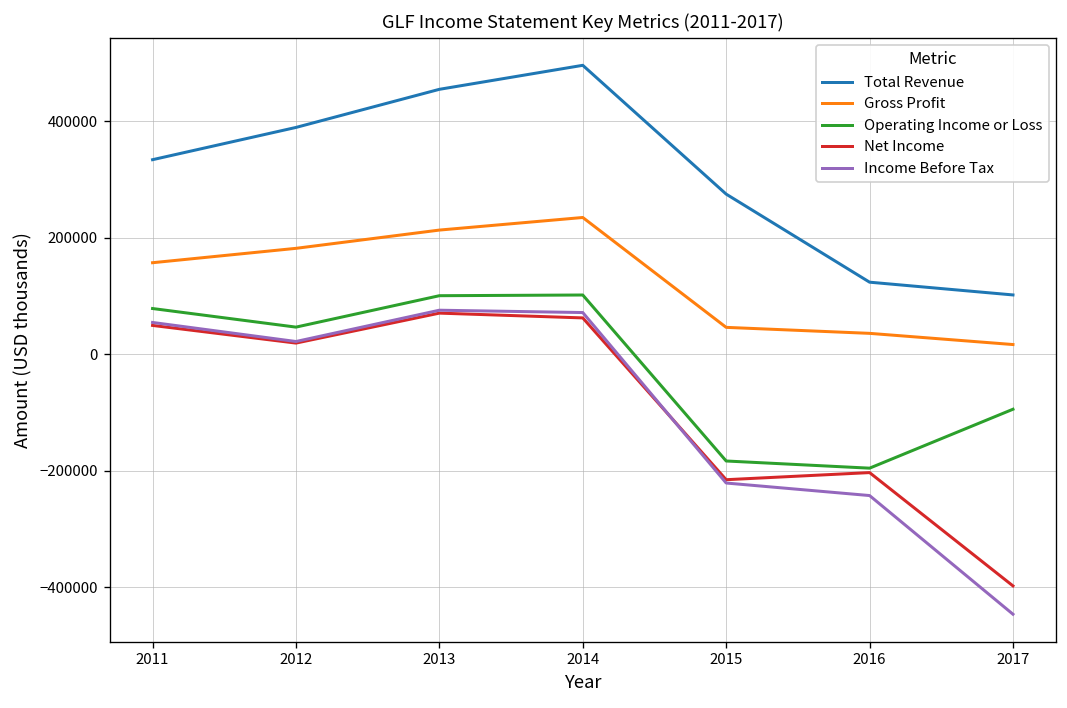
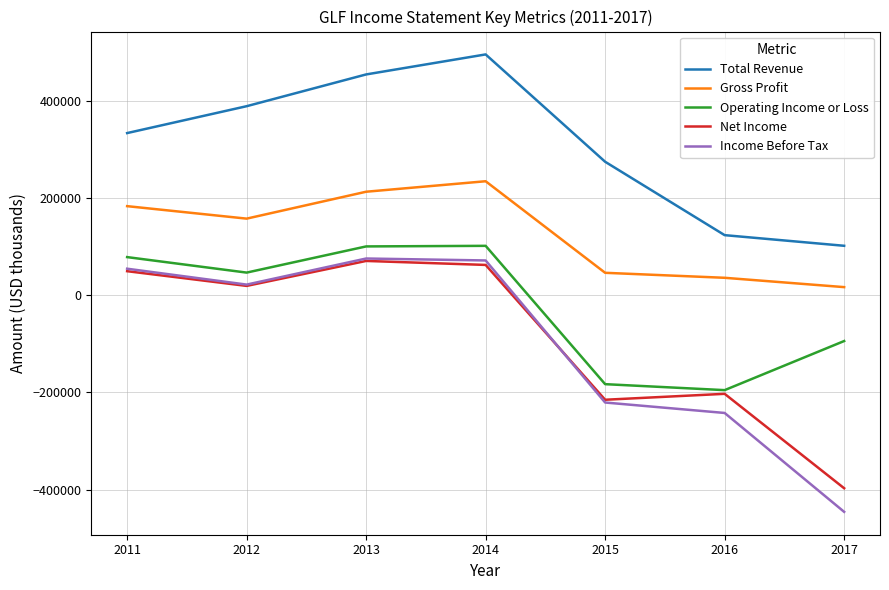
Gross Profit, 2011: 160000 -> 180000
Gross Profit, 2012: 180000 -> 160000
